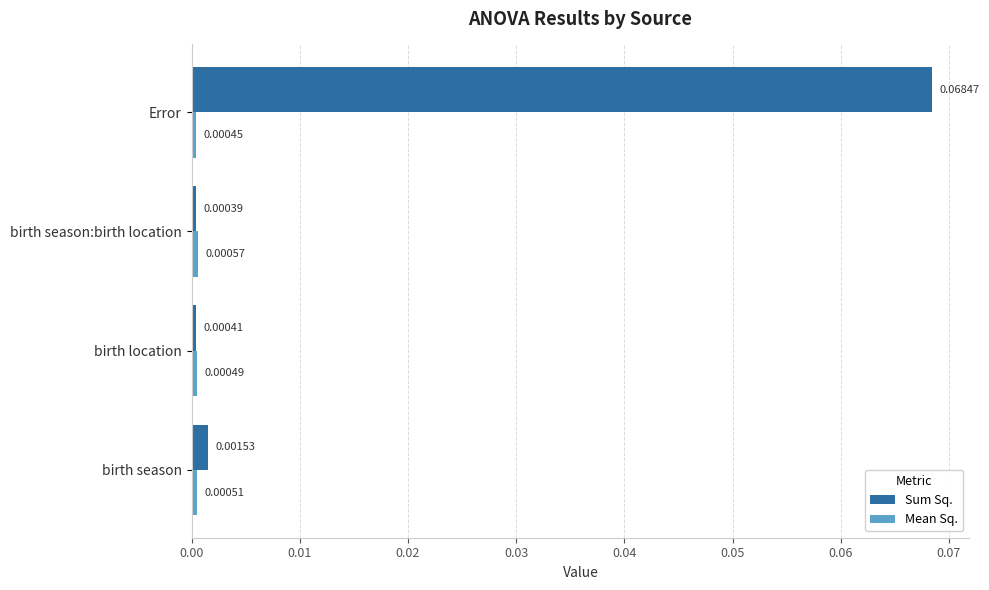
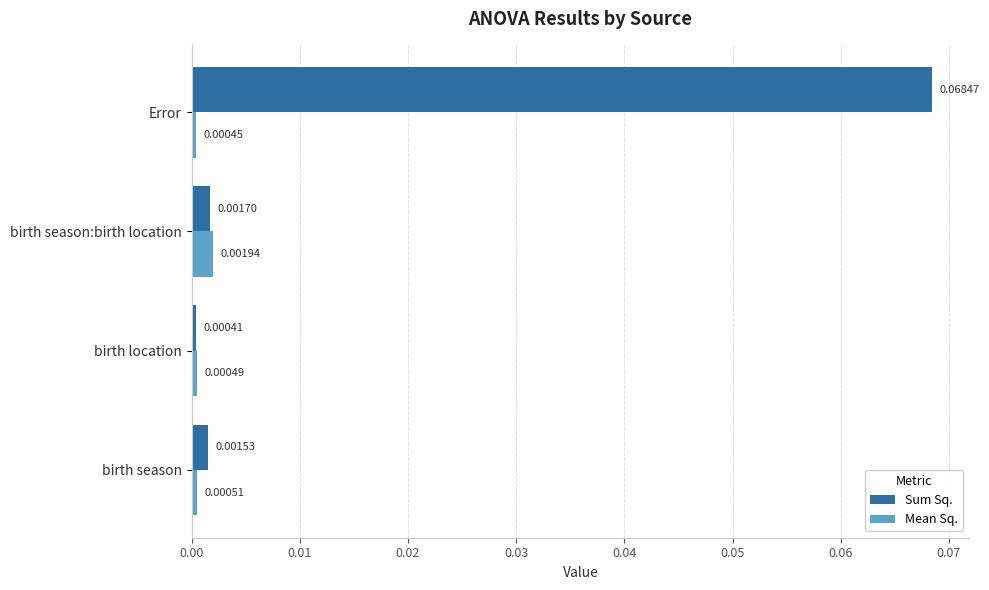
Sum Sq., birth season:birth location: 0.00039 -> 0.00170
Mean Sq., birth season:birth location: 0.00057 -> 0.00194
